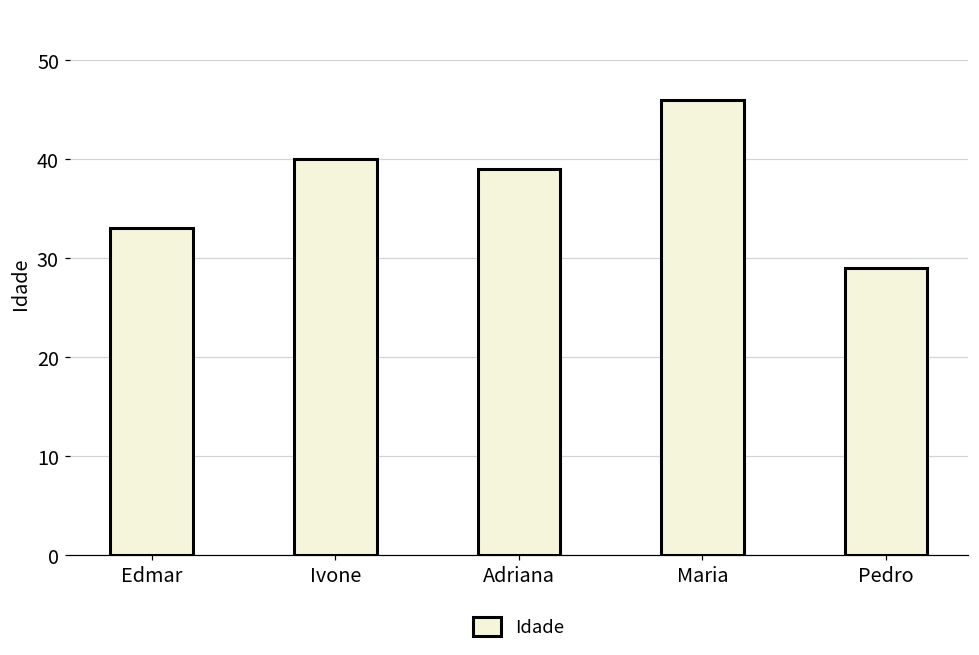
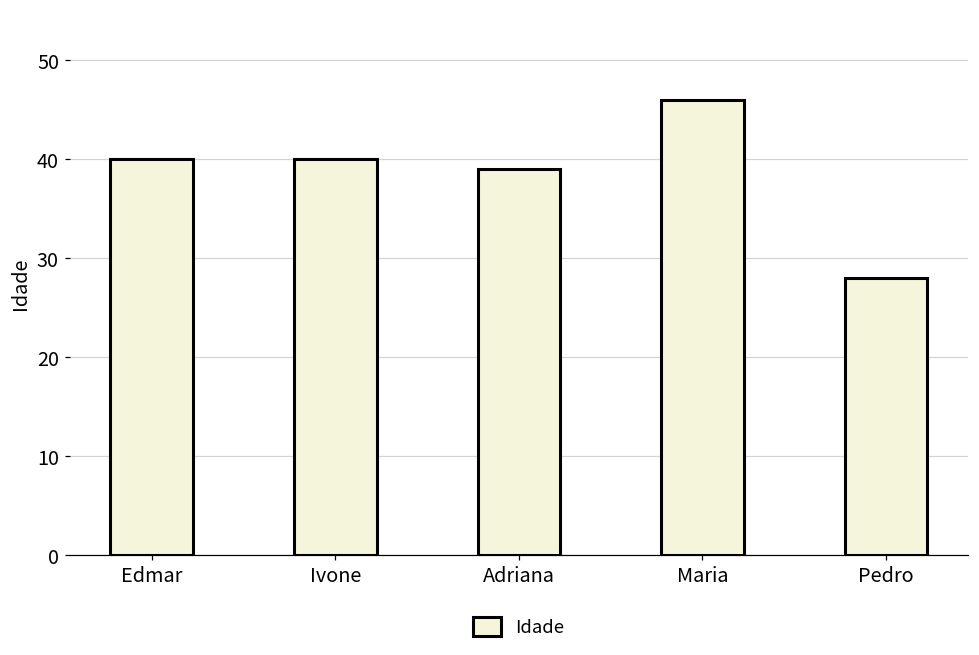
Edmar: 33 -> 40
Pedro: 29 -> 28
